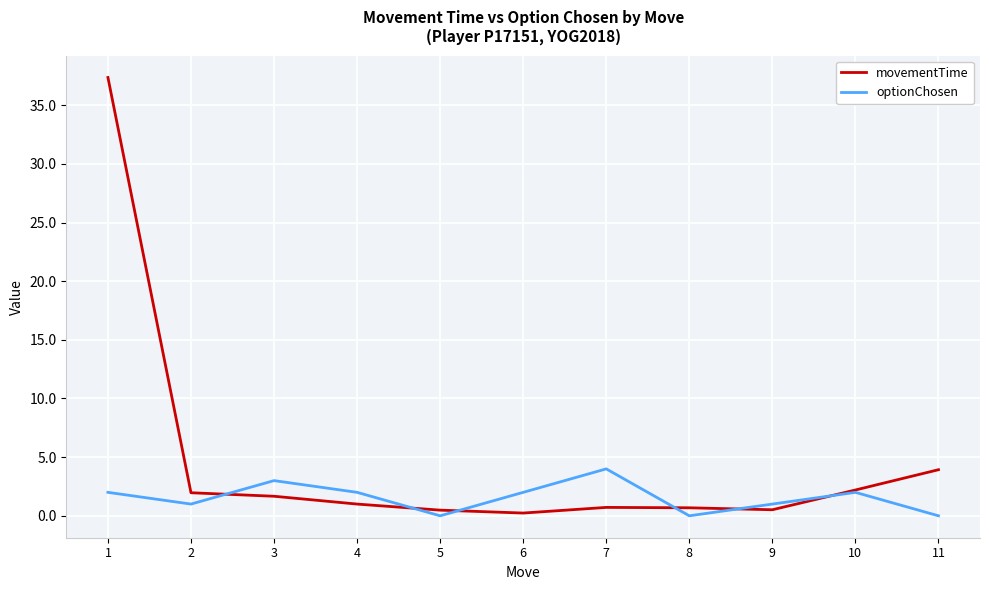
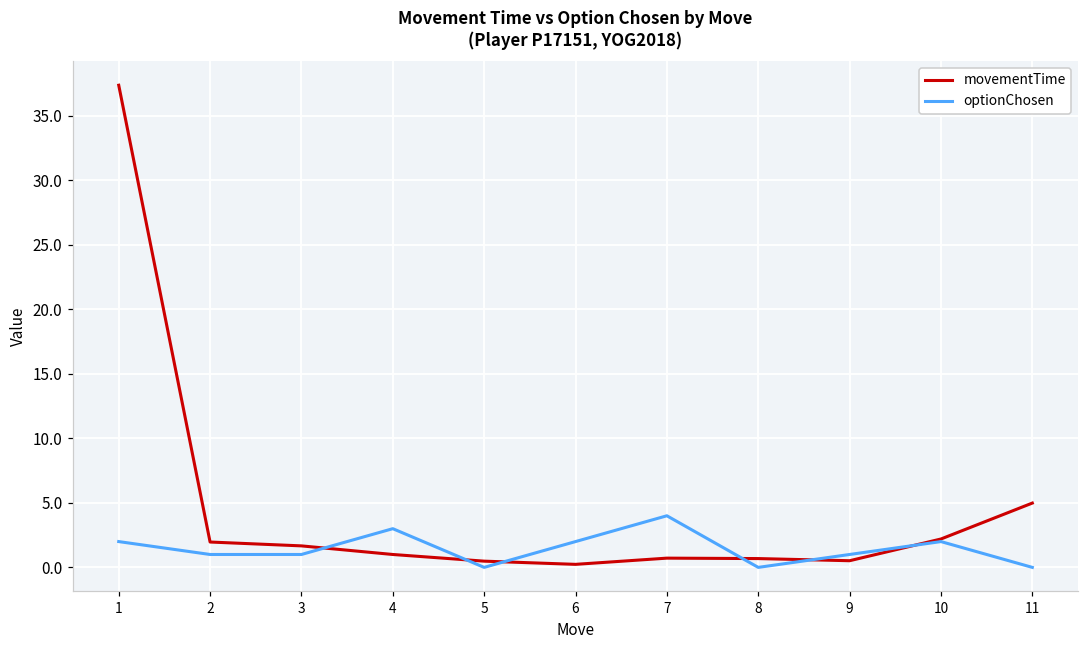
optionChosen, 3: 3 -> 1
optionChosen, 4: 2 -> 3
movementTime, 11: 3.9 -> 5.0
